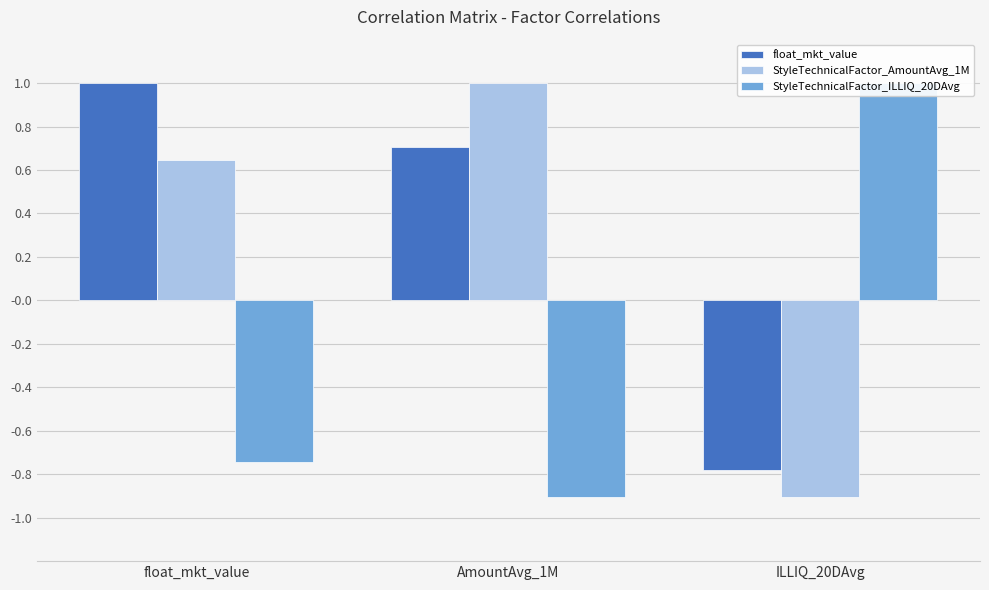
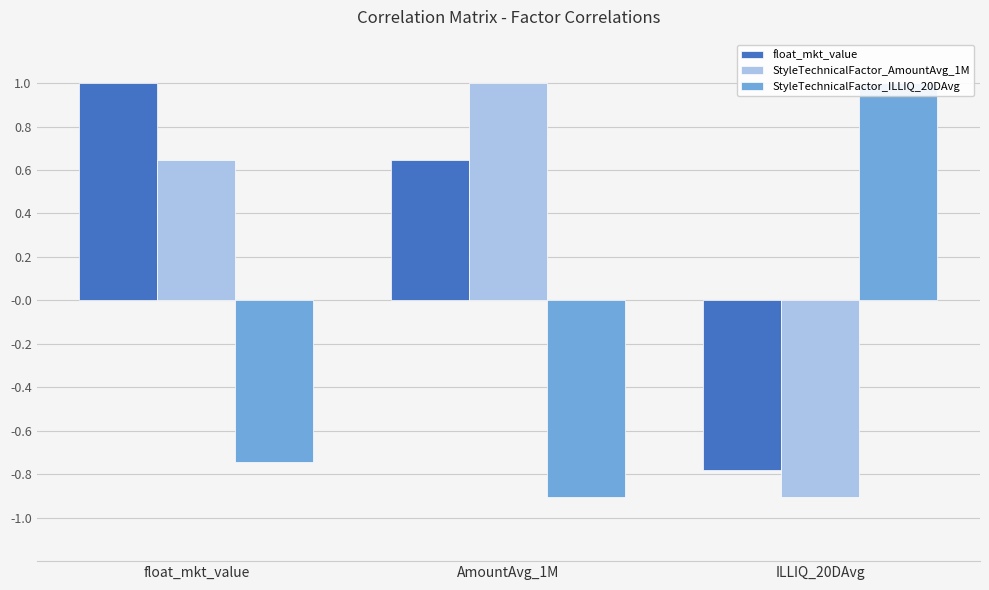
float_mkt_value, AmountAvg_1M: 0.71 -> 0.65
